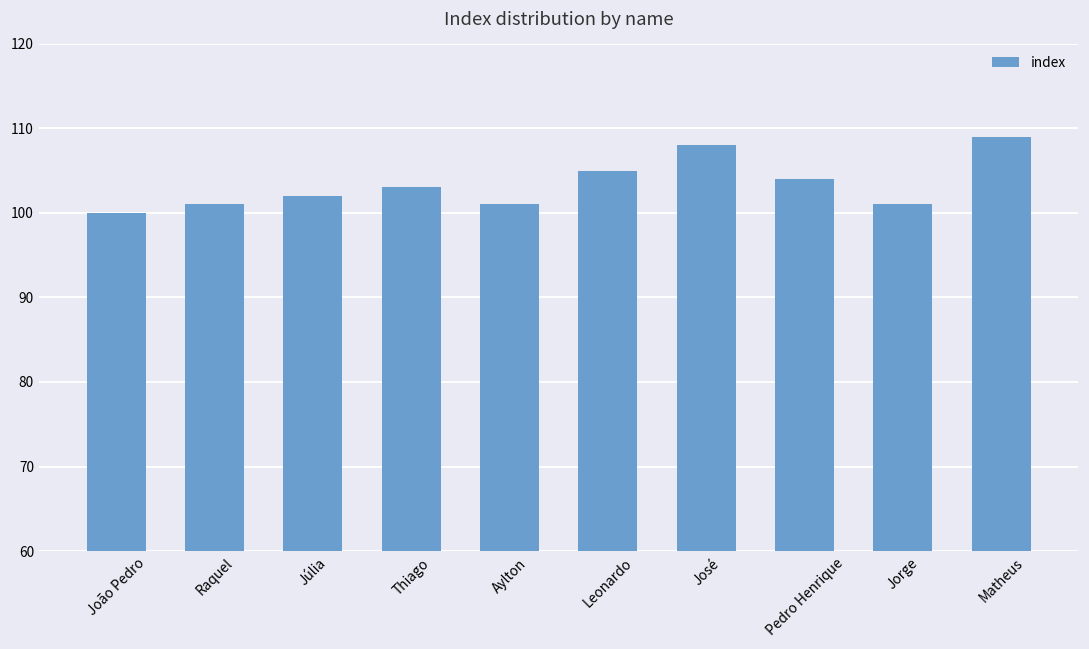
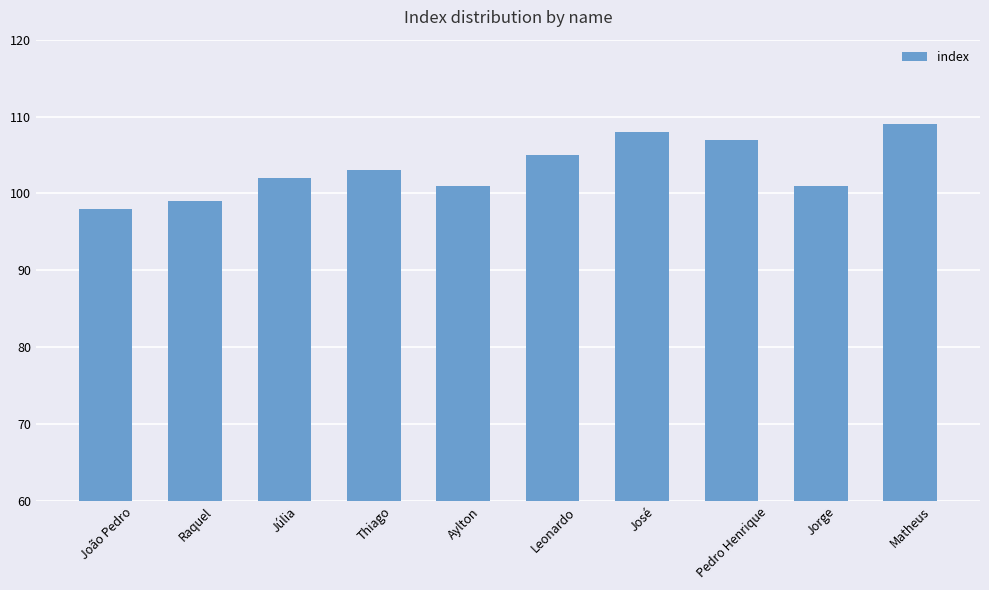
João Pedro: 100 -> 98
Raquel: 101 -> 99
Pedro Henrique: 104 -> 107
